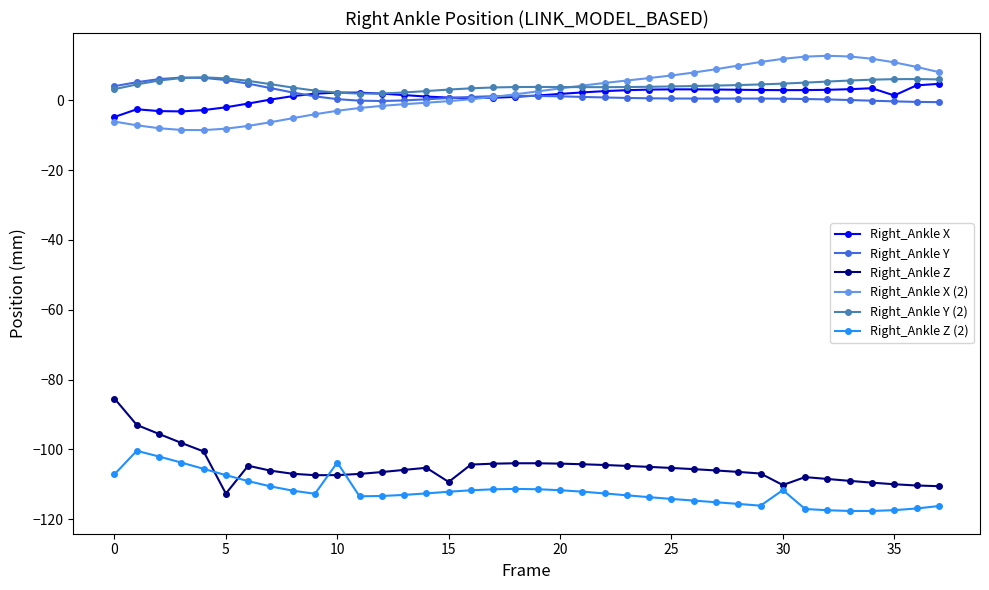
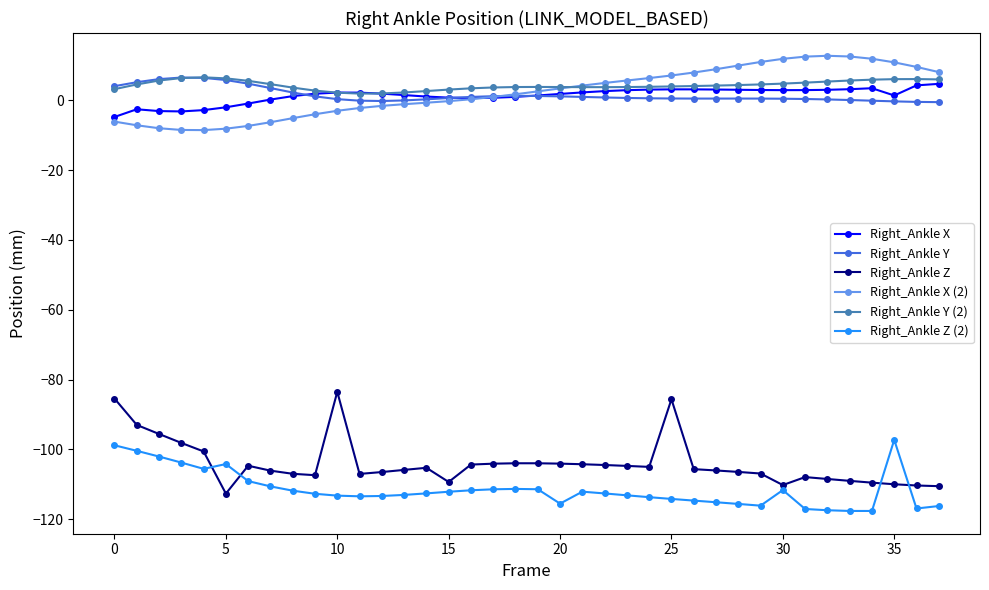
Right_Ankle Z (2), 0: -107 -> -99
Right_Ankle Z (2), 5: -107 -> -104
Right_Ankle Z, 10: -107 -> -84
Right_Ankle Z (2), 10: -104 -> -113
Right_Ankle Z (2), 20: -112 -> -116
Right_Ankle Z, 25: -105 -> -86
Right_Ankle Z (2), 35: -117 -> -97
